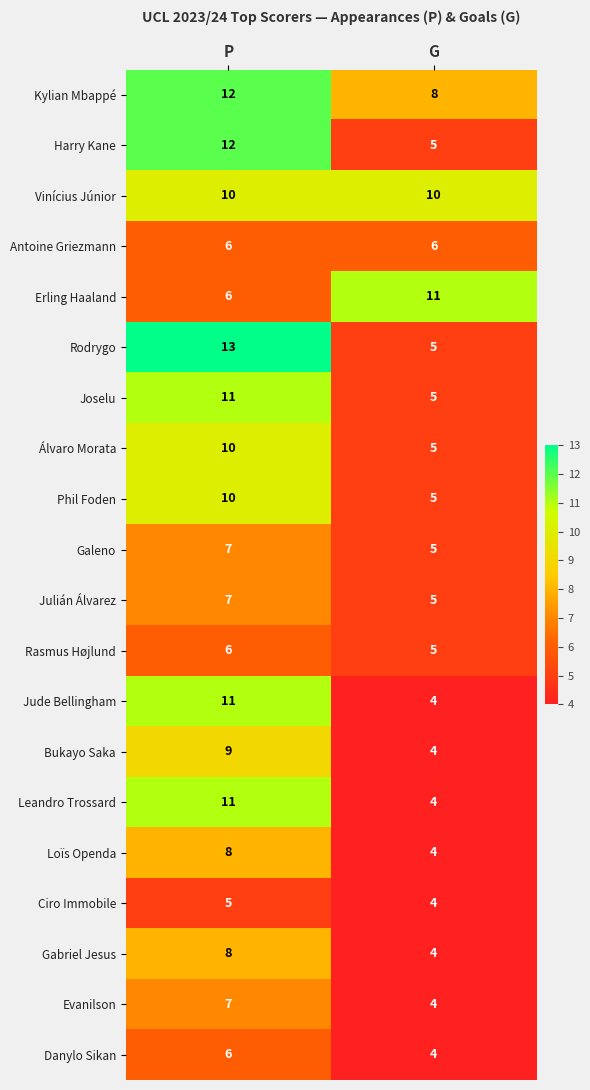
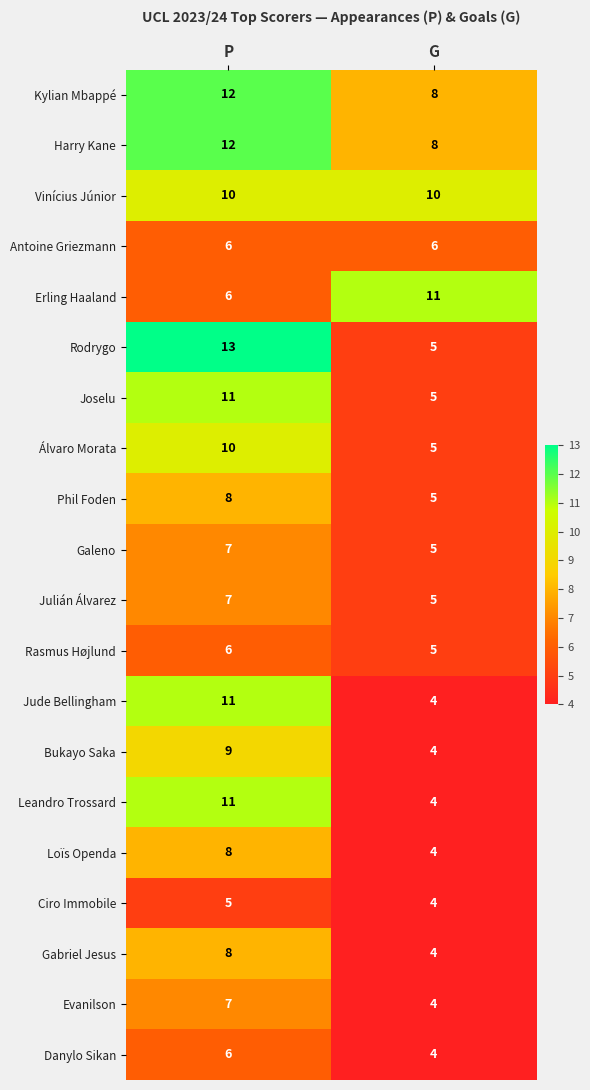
Harry Kane, G: 5 -> 8
Phil Foden, P: 10 -> 8
